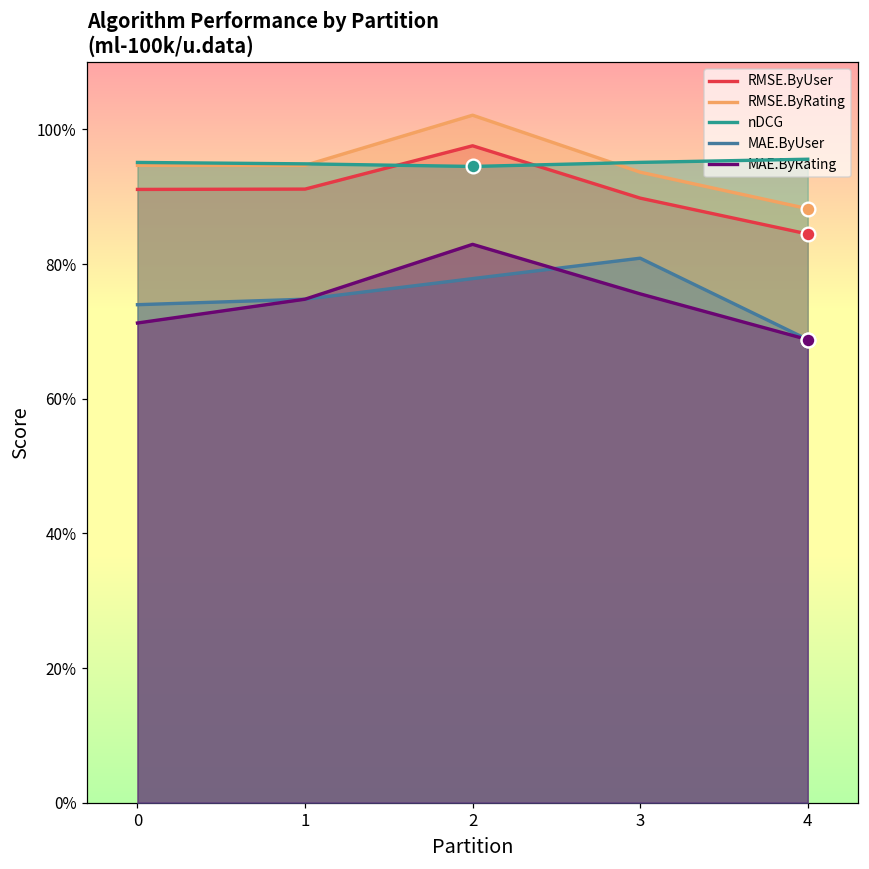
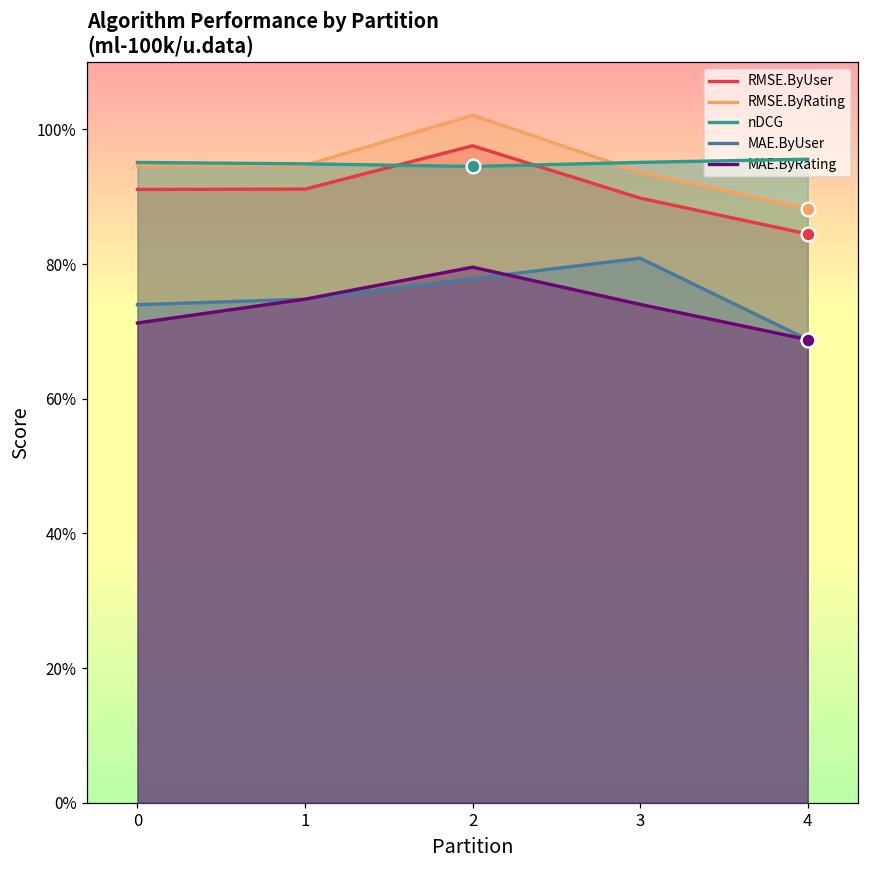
MAE.ByRating, 2: 83% -> 80%
MAE.ByRating, 3: 76% -> 74%
